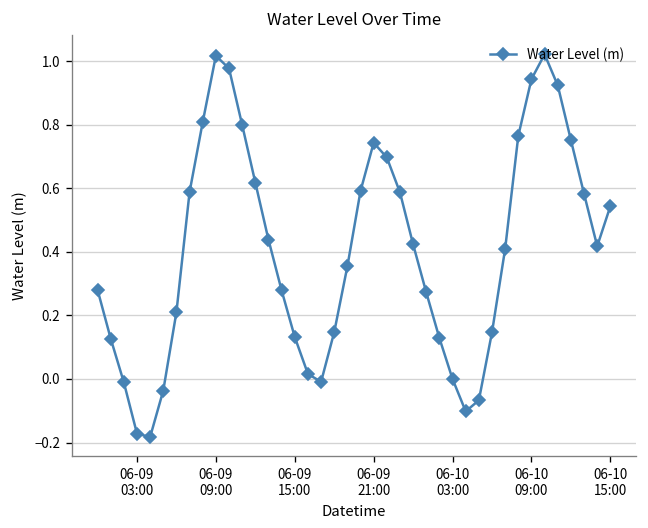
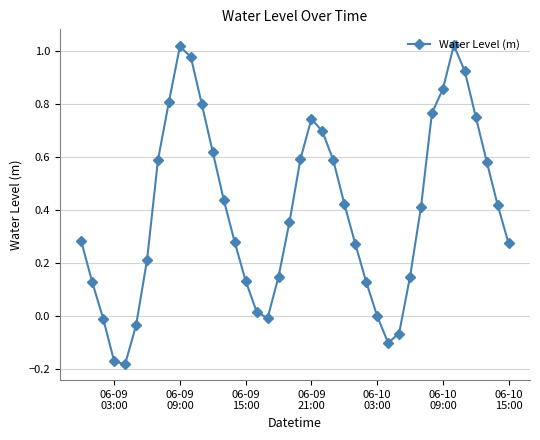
06-10 09:00: 0.94 -> 0.86
06-10 15:00: 0.54 -> 0.27
